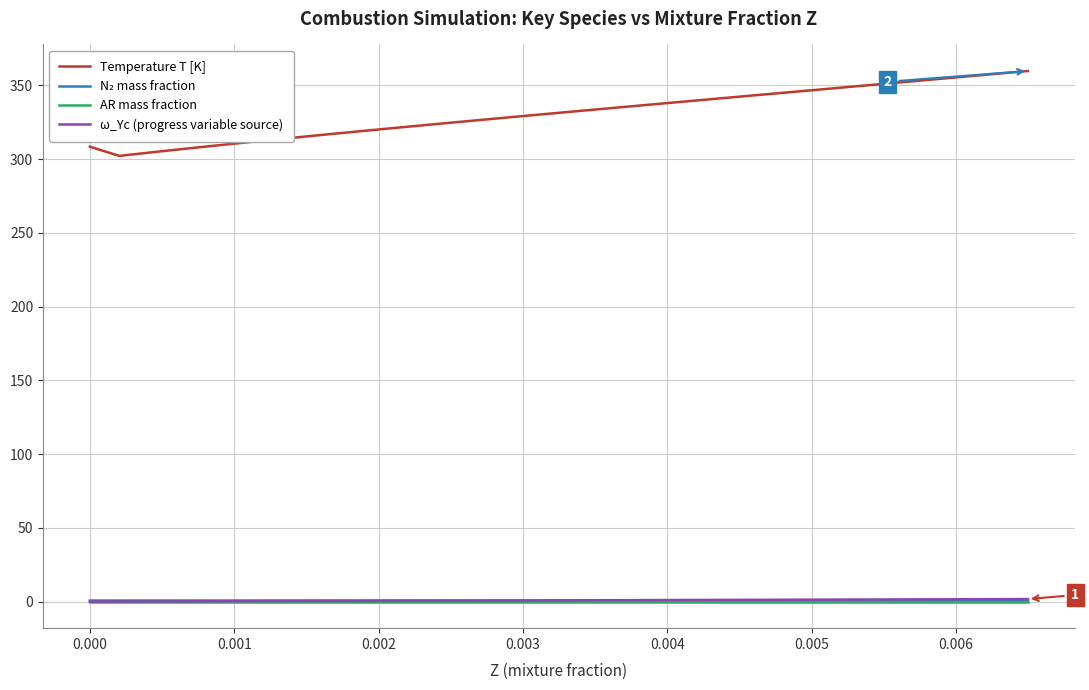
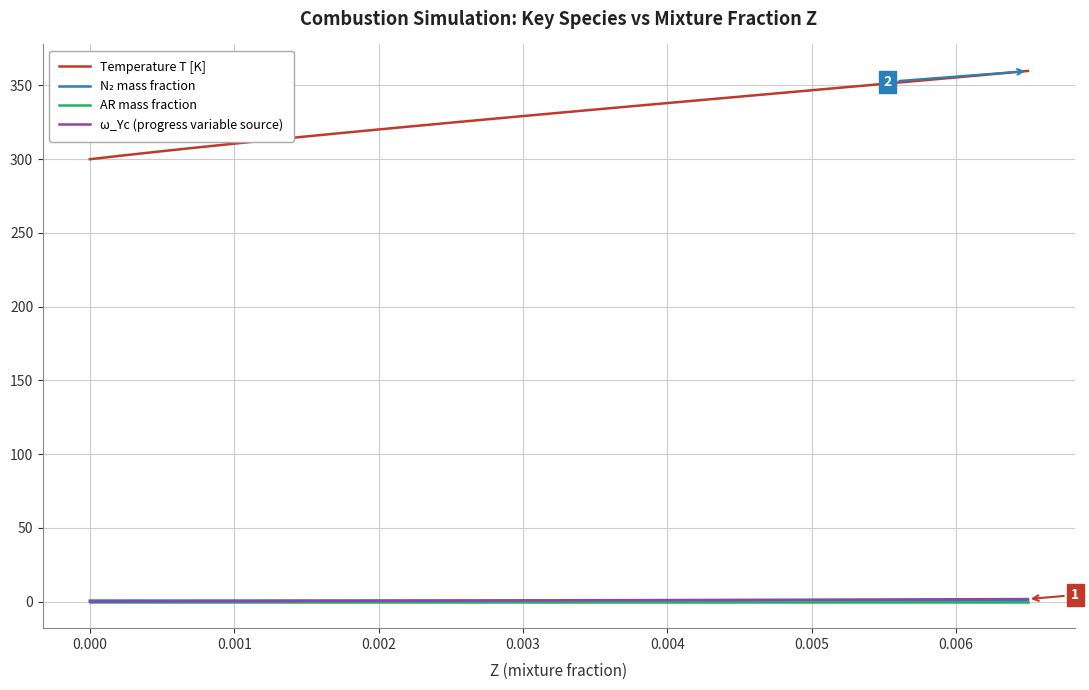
Temperature T [K], 0.000: 309 -> 300
